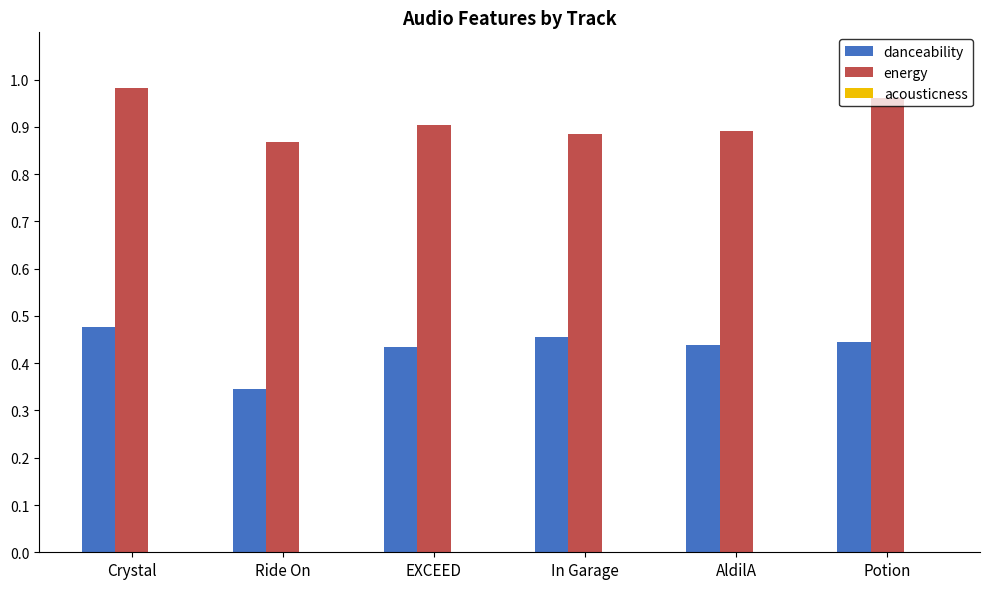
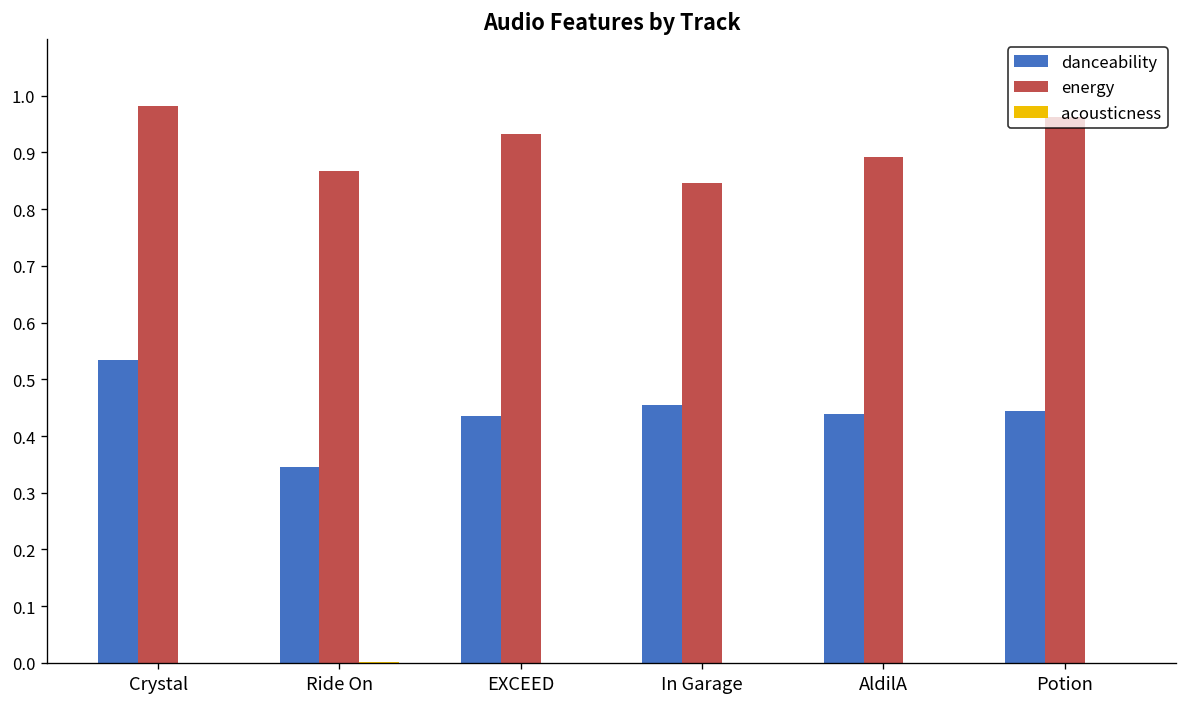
danceability, Crystal: 0.48 -> 0.53
energy, EXCEED: 0.91 -> 0.93
energy, In Garage: 0.88 -> 0.85
